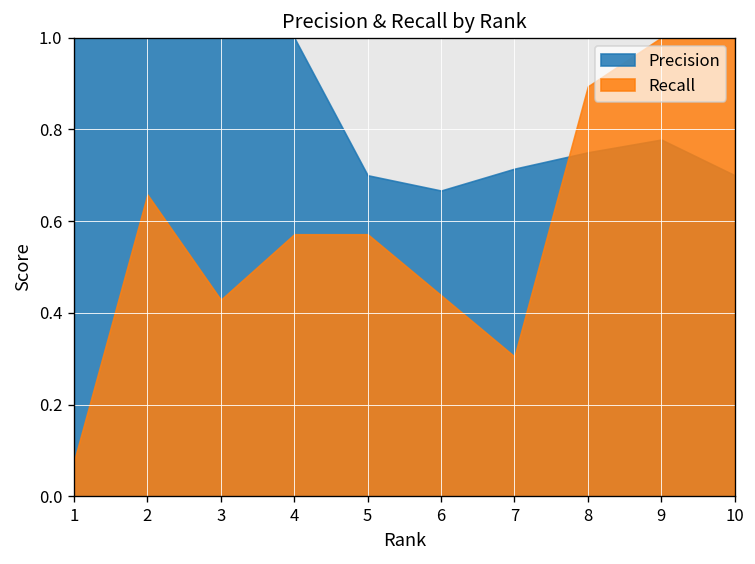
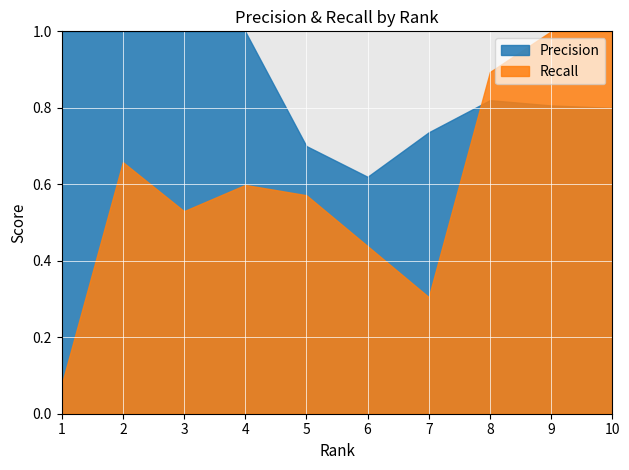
Recall, 3: 0.43 -> 0.53
Recall, 4: 0.57 -> 0.60
Precision, 6: 0.67 -> 0.62
Precision, 7: 0.71 -> 0.74
Precision, 8: 0.75 -> 0.82
Precision, 9: 0.78 -> 0.81
Precision, 10: 0.7 -> 0.8
